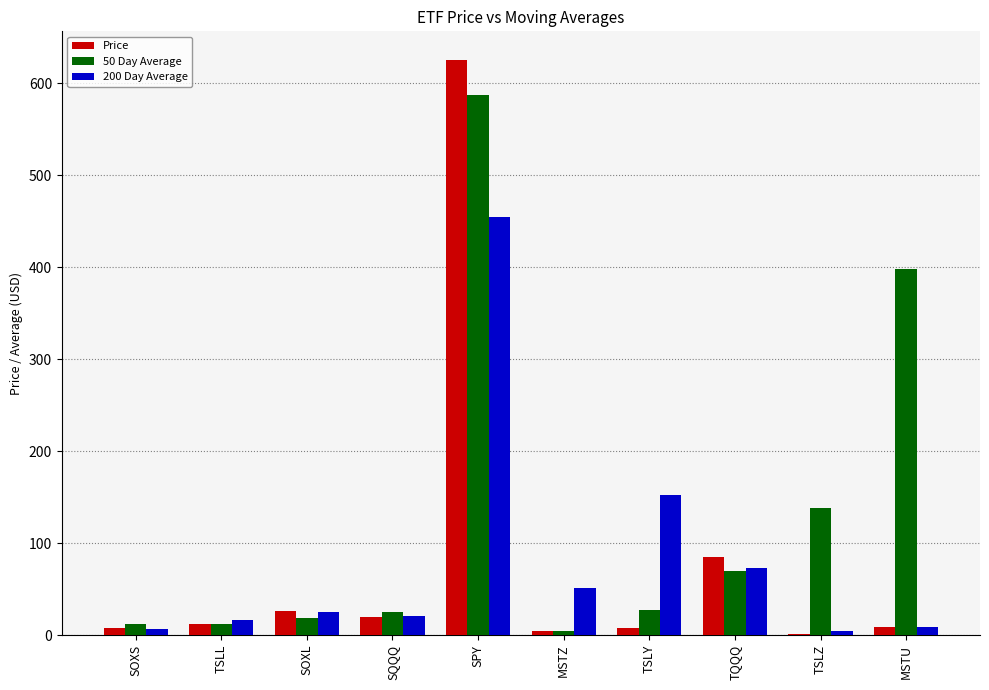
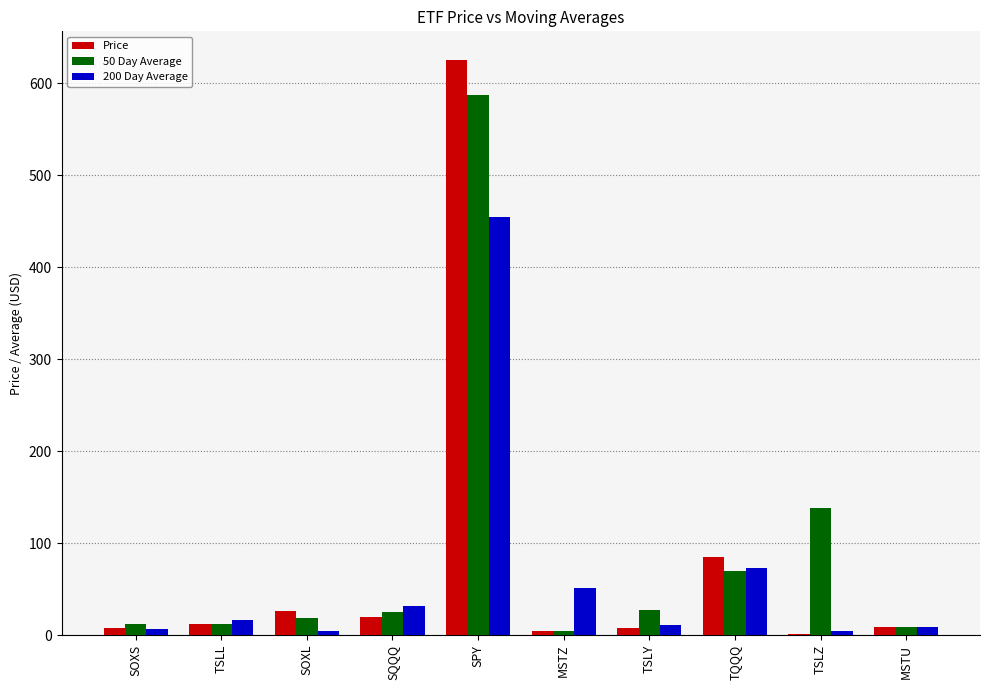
200 Day Average, SOXL: 30 -> 0
200 Day Average, SQQQ: 20 -> 30
200 Day Average, TSLY: 150 -> 10
50 Day Average, MSTU: 400 -> 10
